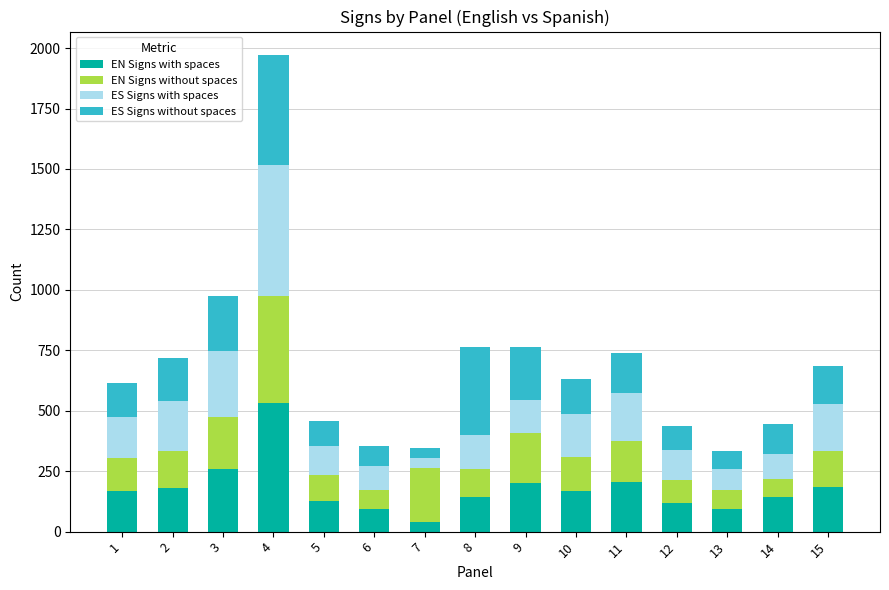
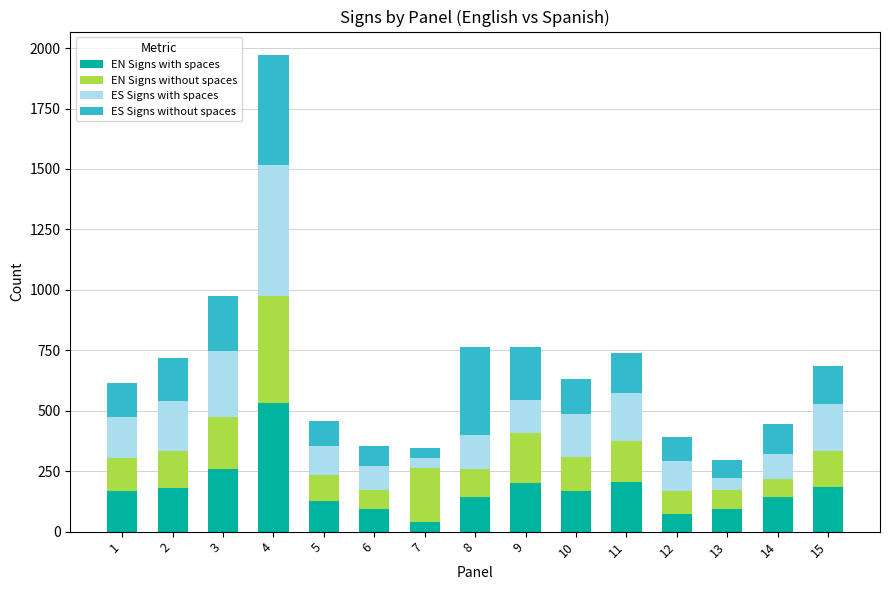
EN Signs with spaces, 12: 120 -> 70
ES Signs with spaces, 13: 90 -> 50
